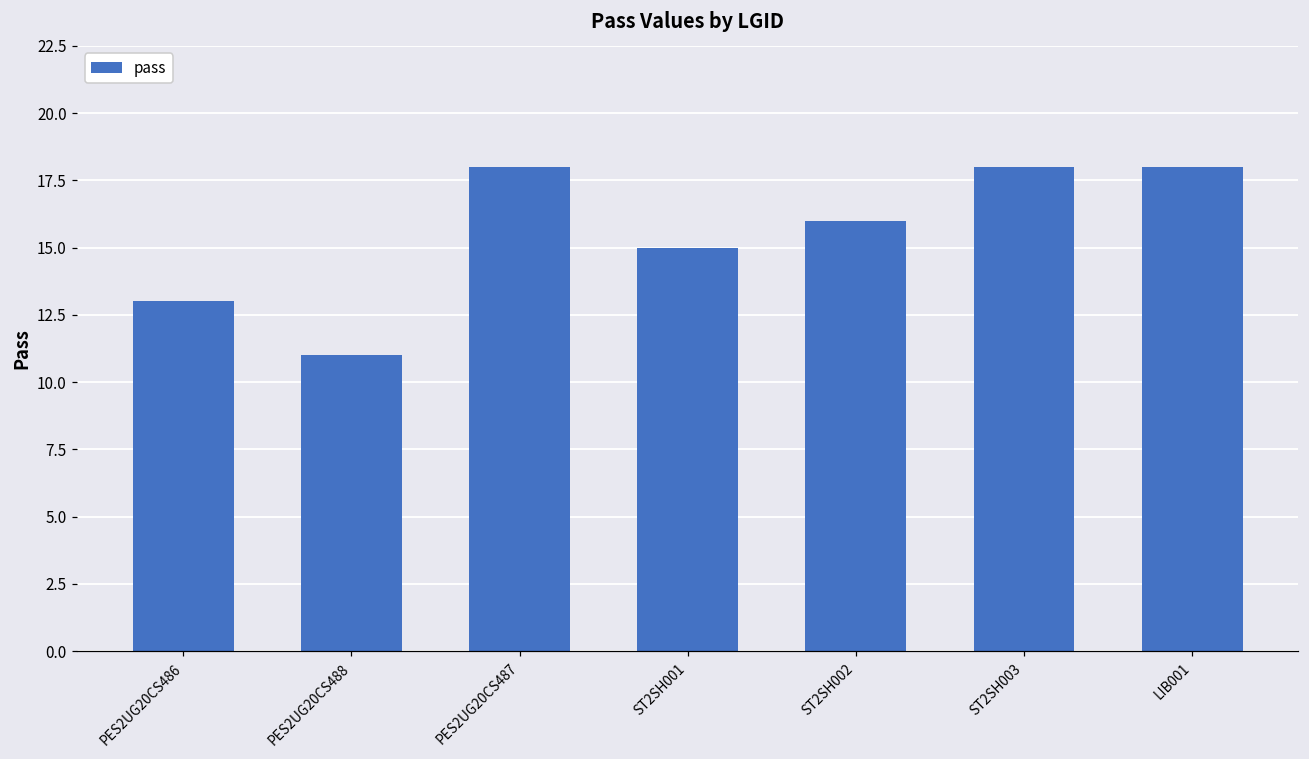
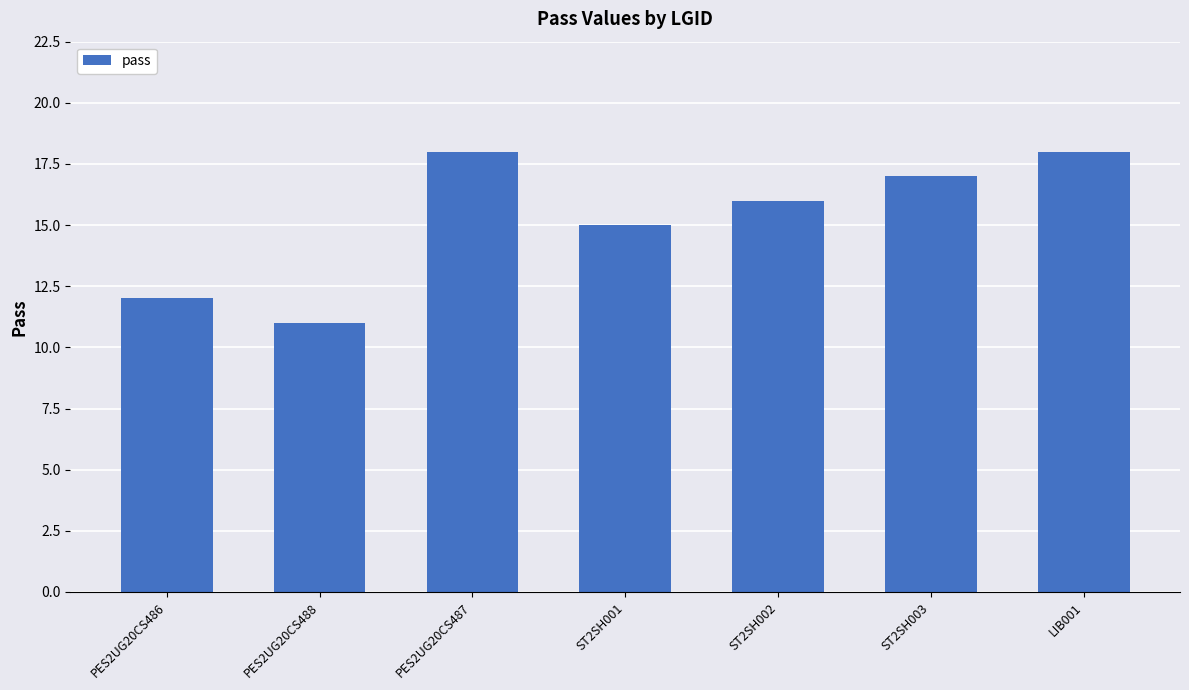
PES2UG20CS486: 13 -> 12
ST2SH003: 18 -> 17
